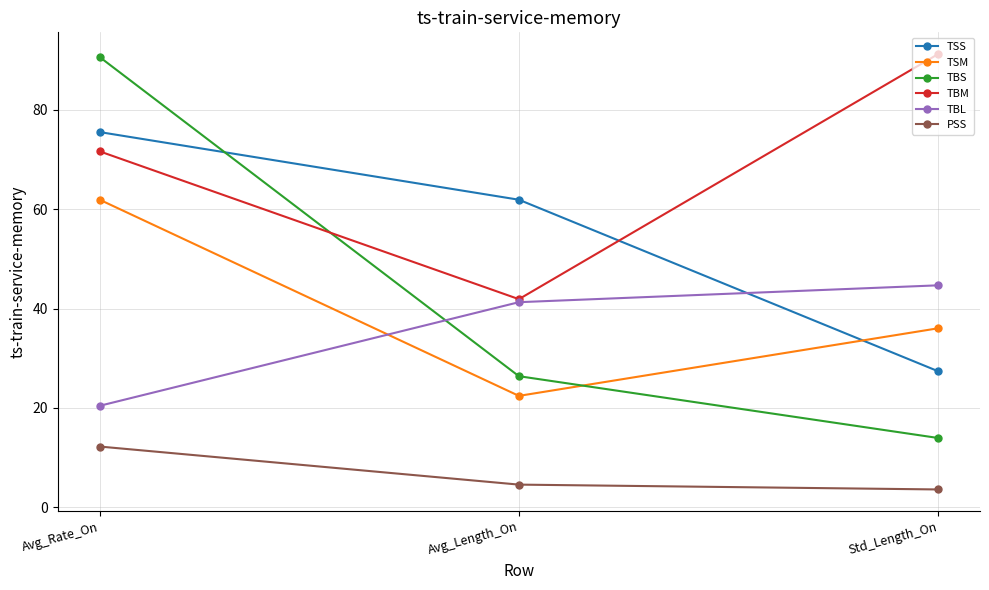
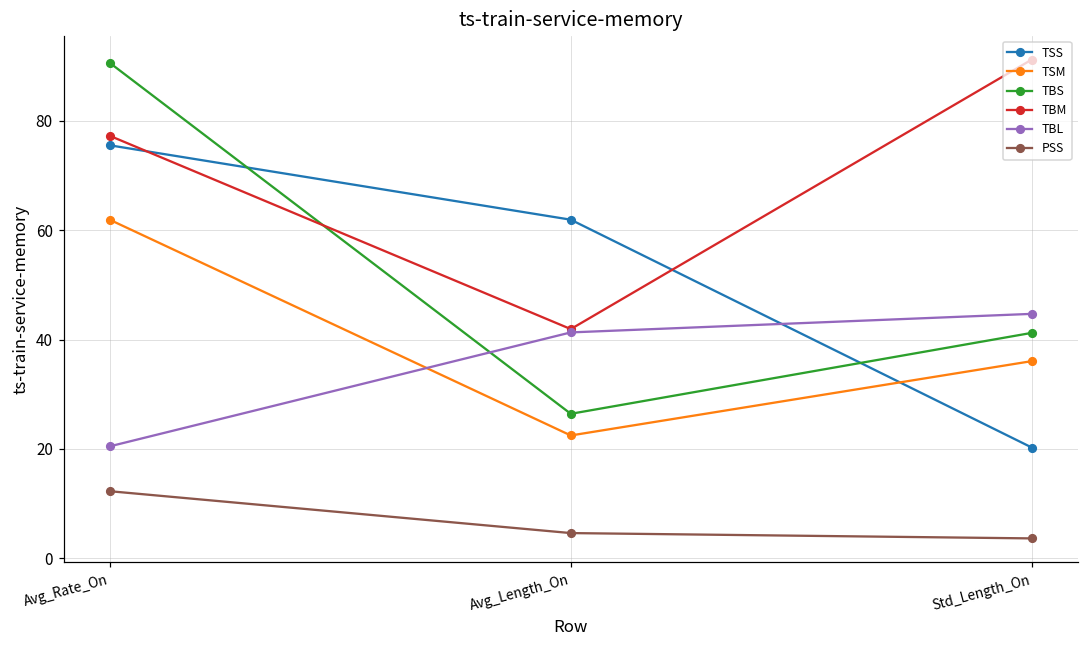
TBM, Avg_Rate_On: 72 -> 77
TSS, Std_Length_On: 27 -> 20
TBS, Std_Length_On: 14 -> 41
